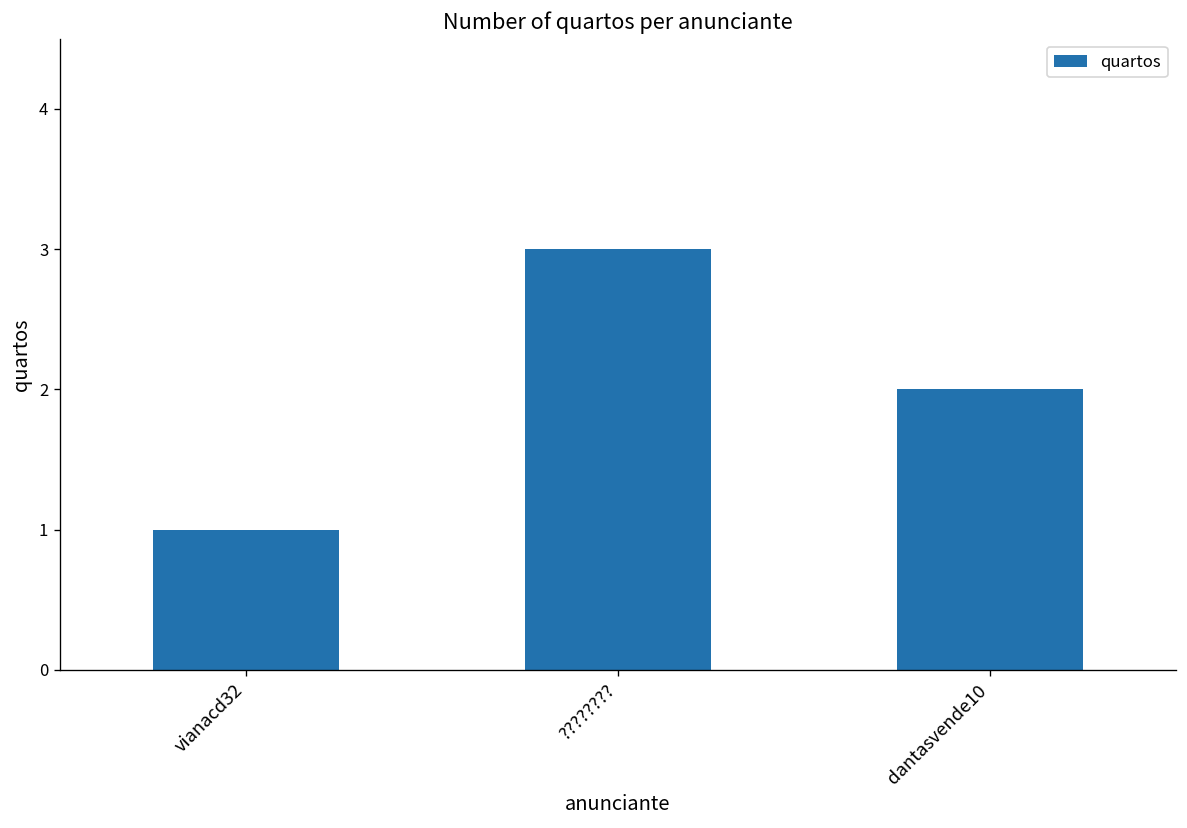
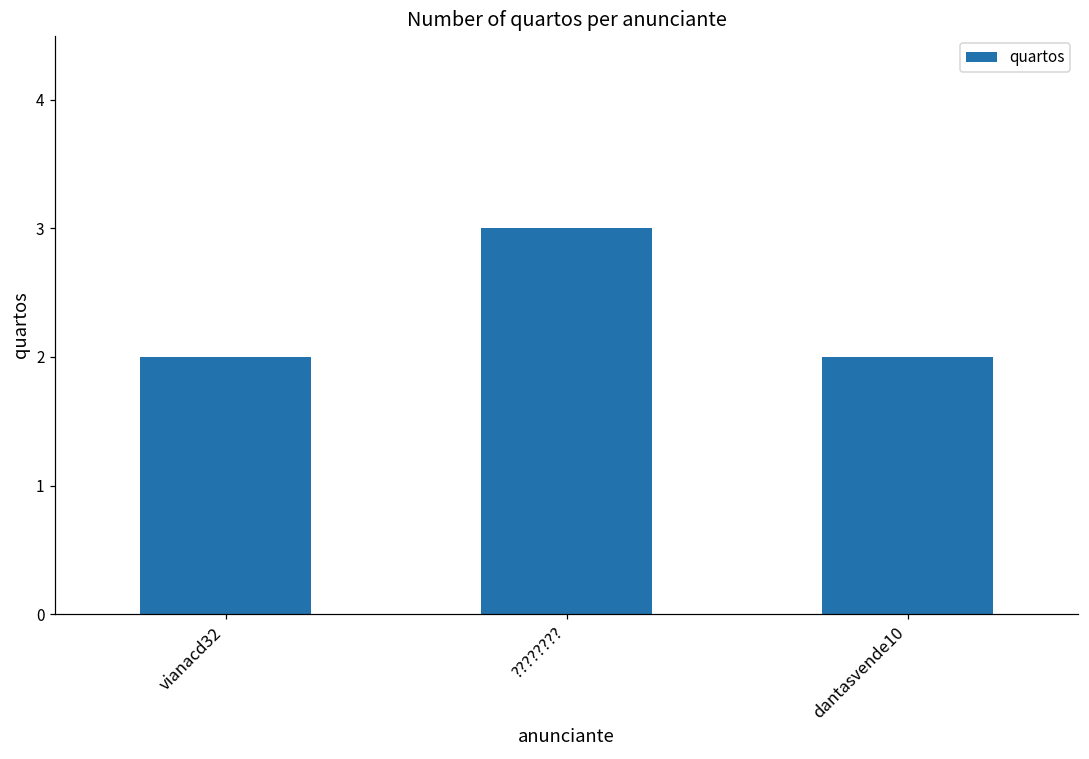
vianacd32: 1 -> 2
